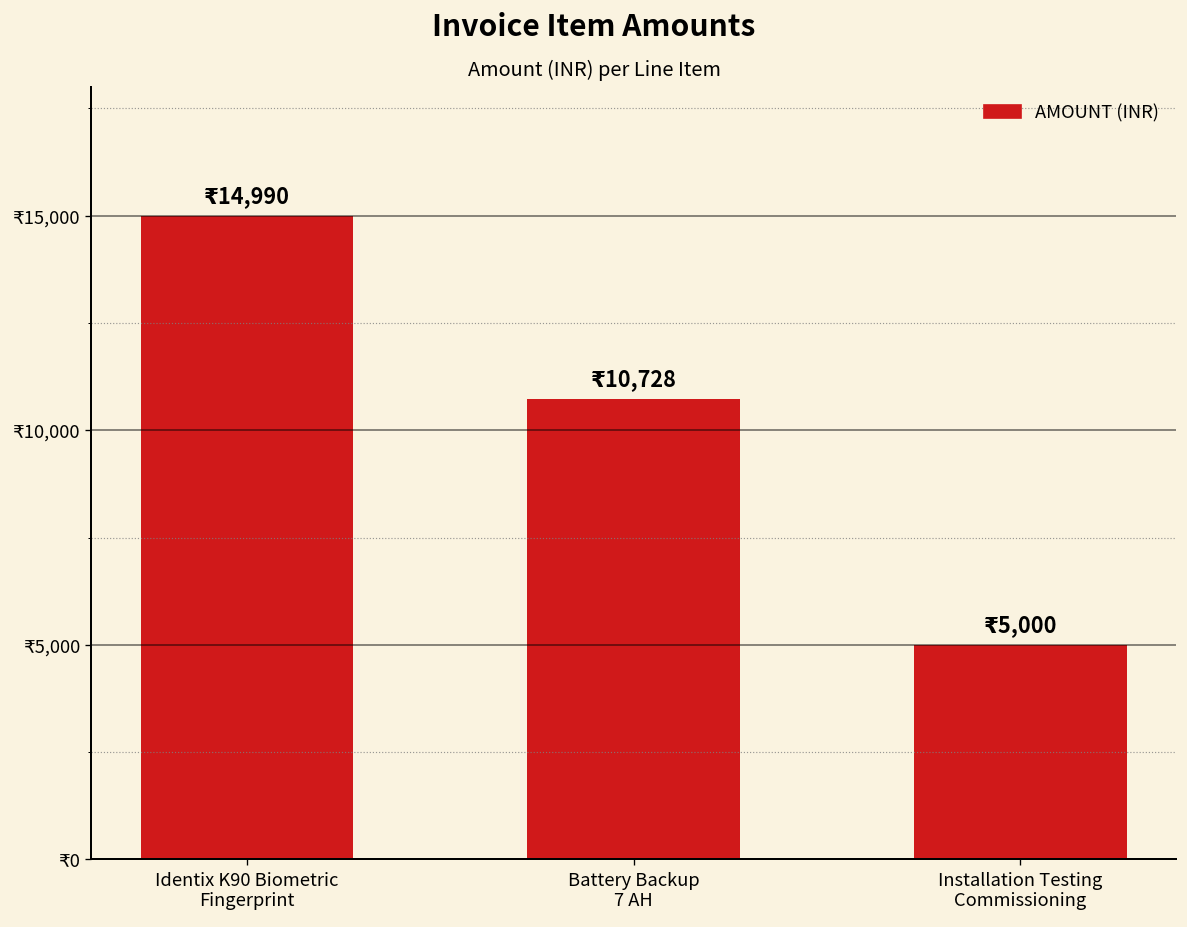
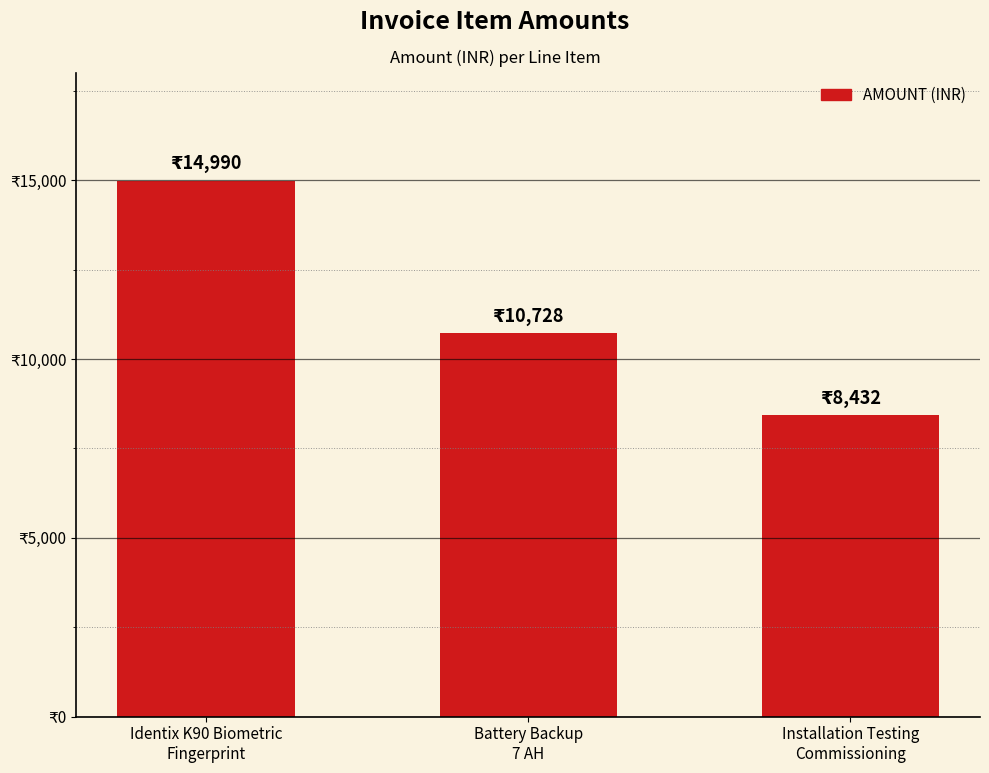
Installation Testing Commissioning: 5,000 -> 8,432
